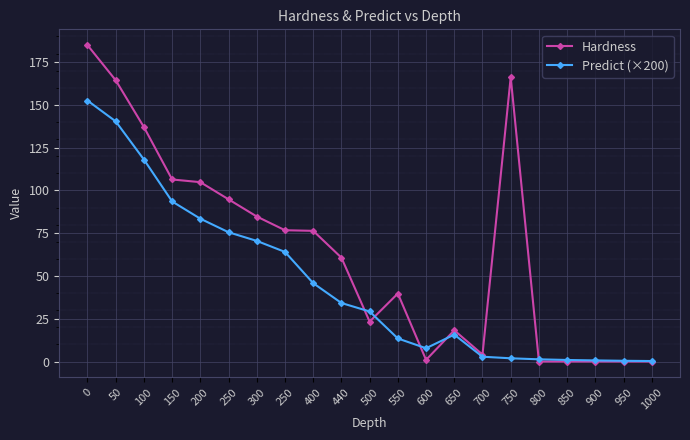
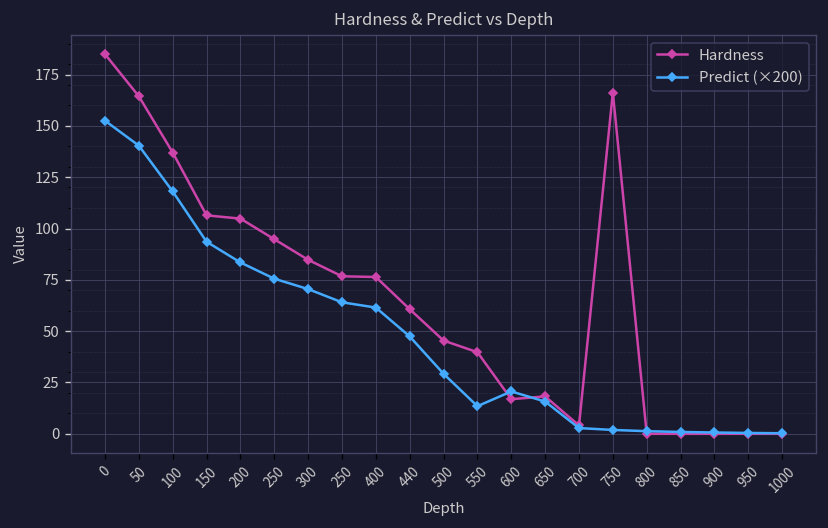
Predict (×200), 400: 46 -> 62
Predict (×200), 440: 34 -> 47
Hardness, 500: 23 -> 45
Hardness, 600: 1 -> 17
Predict (×200), 600: 8 -> 21
